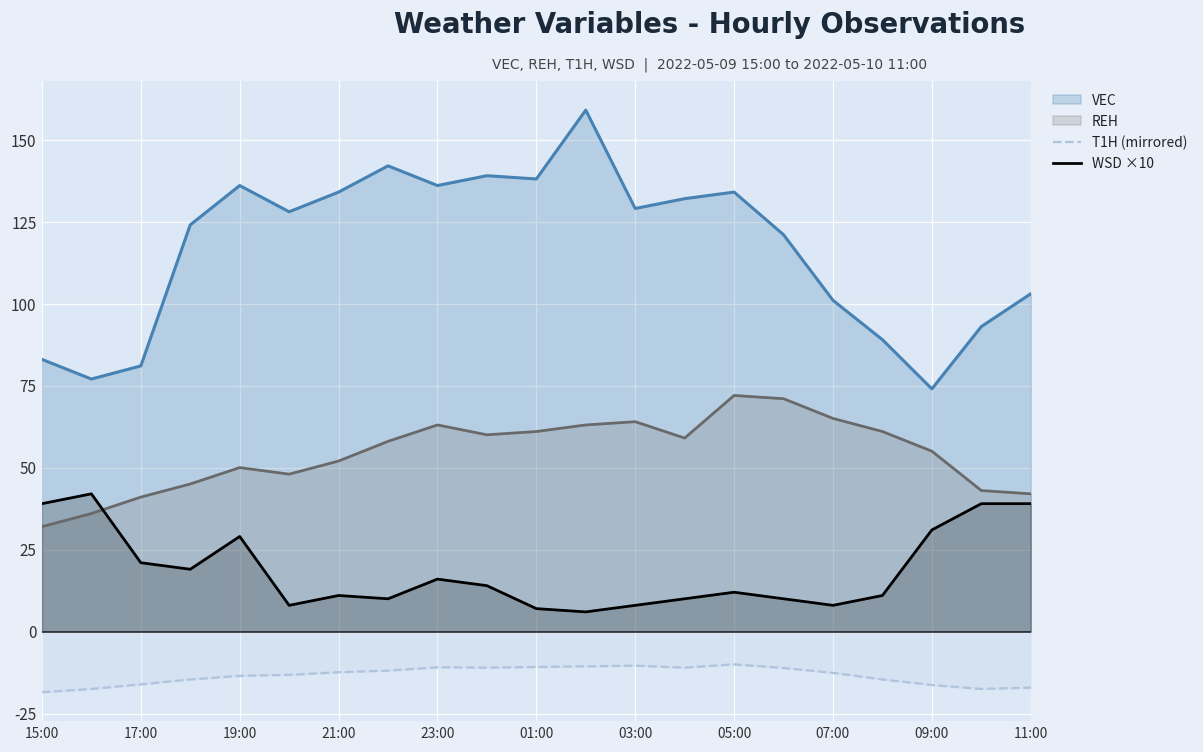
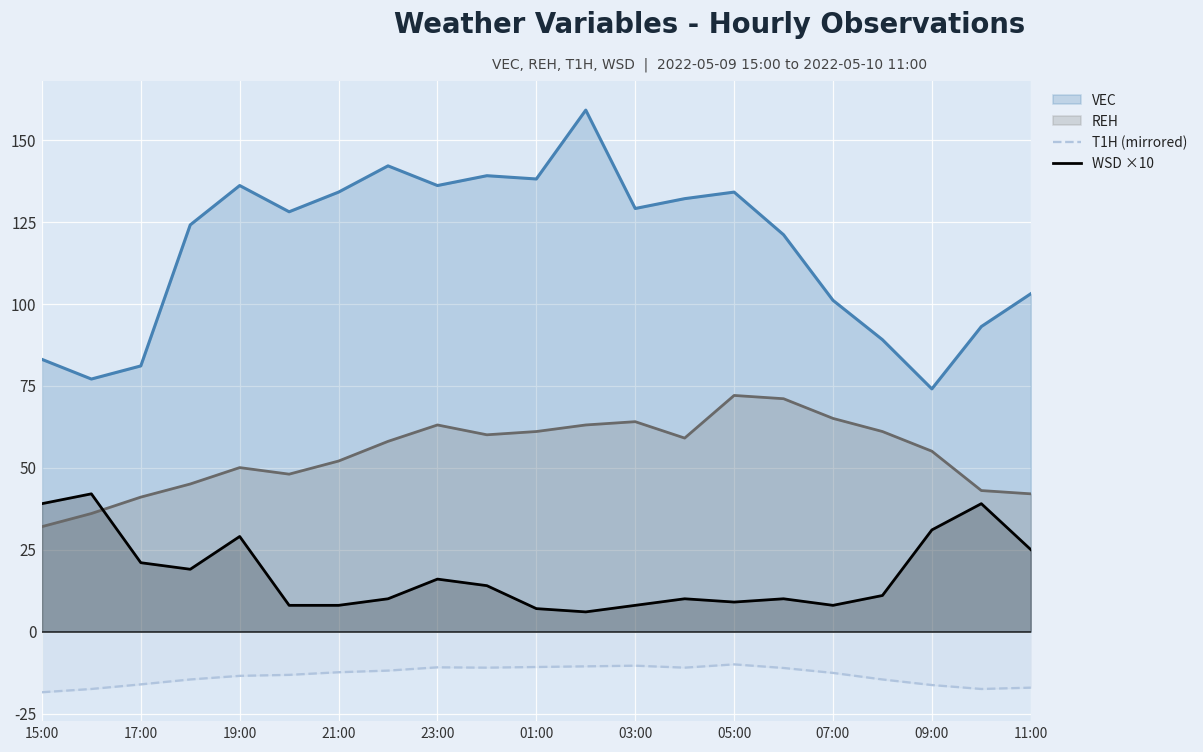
WSD ×10, 21:00: 11 -> 8
WSD ×10, 05:00: 12 -> 9
WSD ×10, 11:00: 39 -> 25
